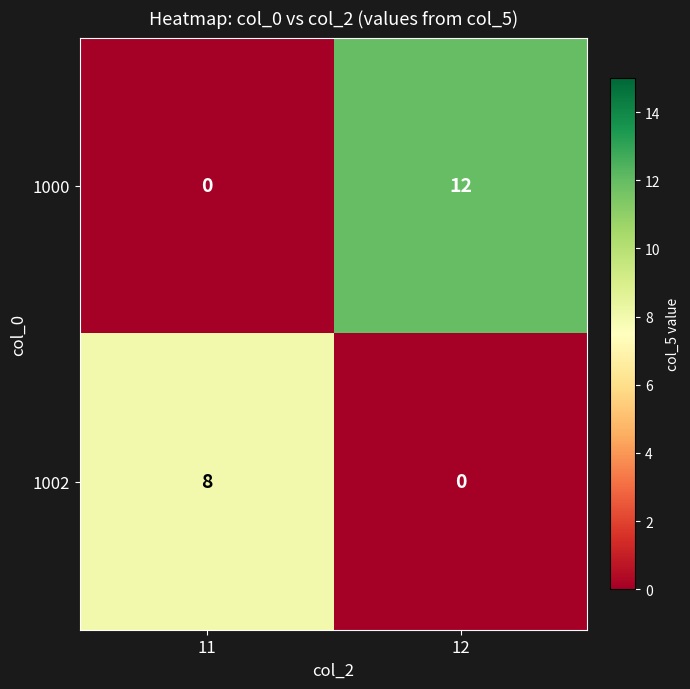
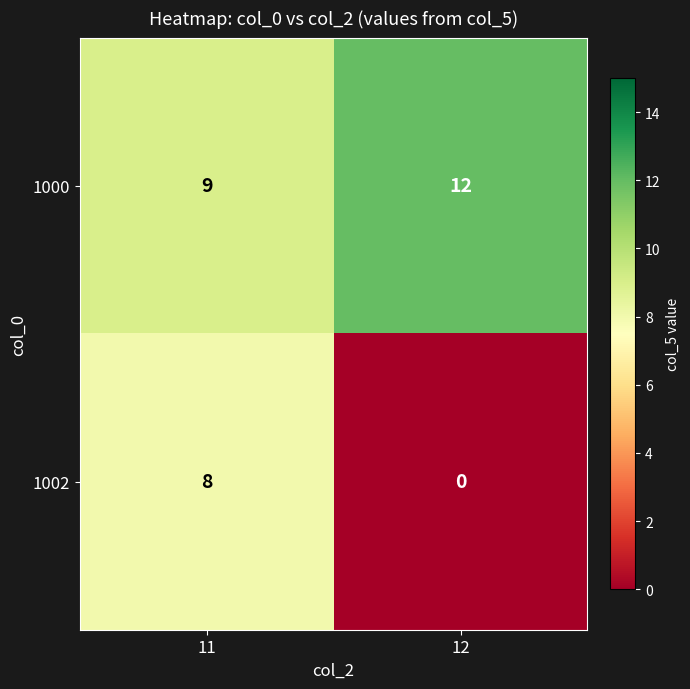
1000, 11: 0 -> 9
